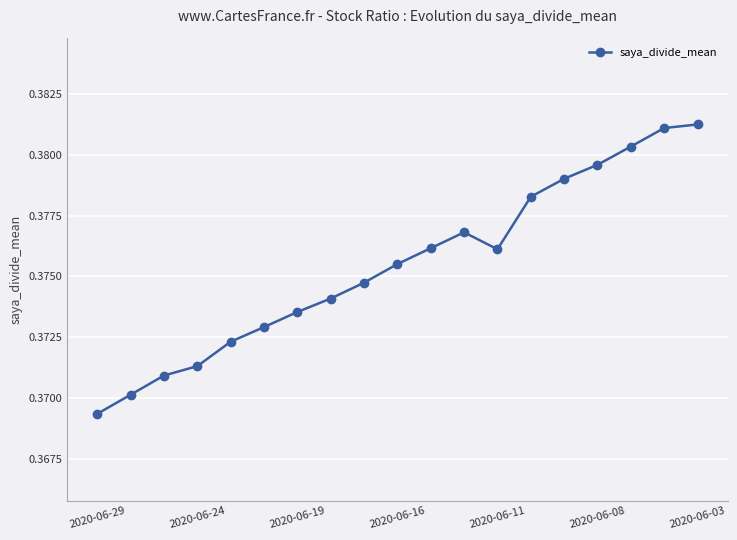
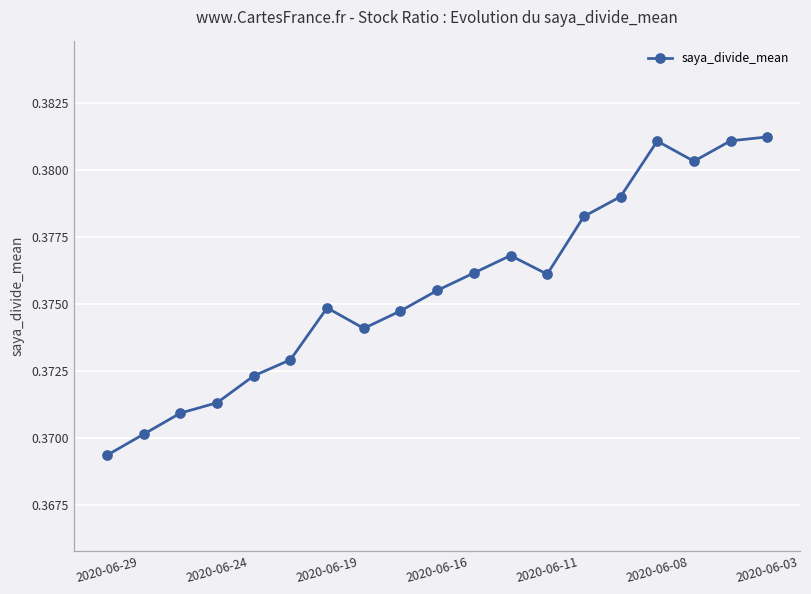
2020-06-19: 0.3735 -> 0.3749
2020-06-08: 0.3796 -> 0.3811
